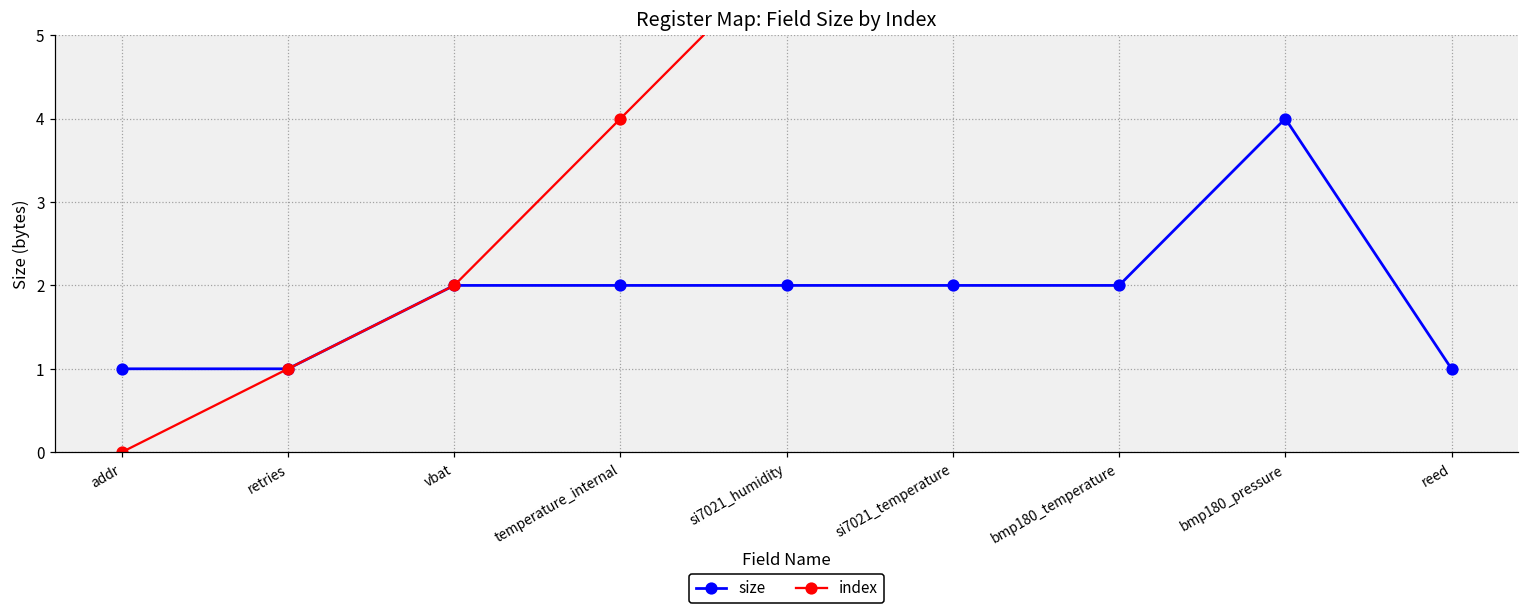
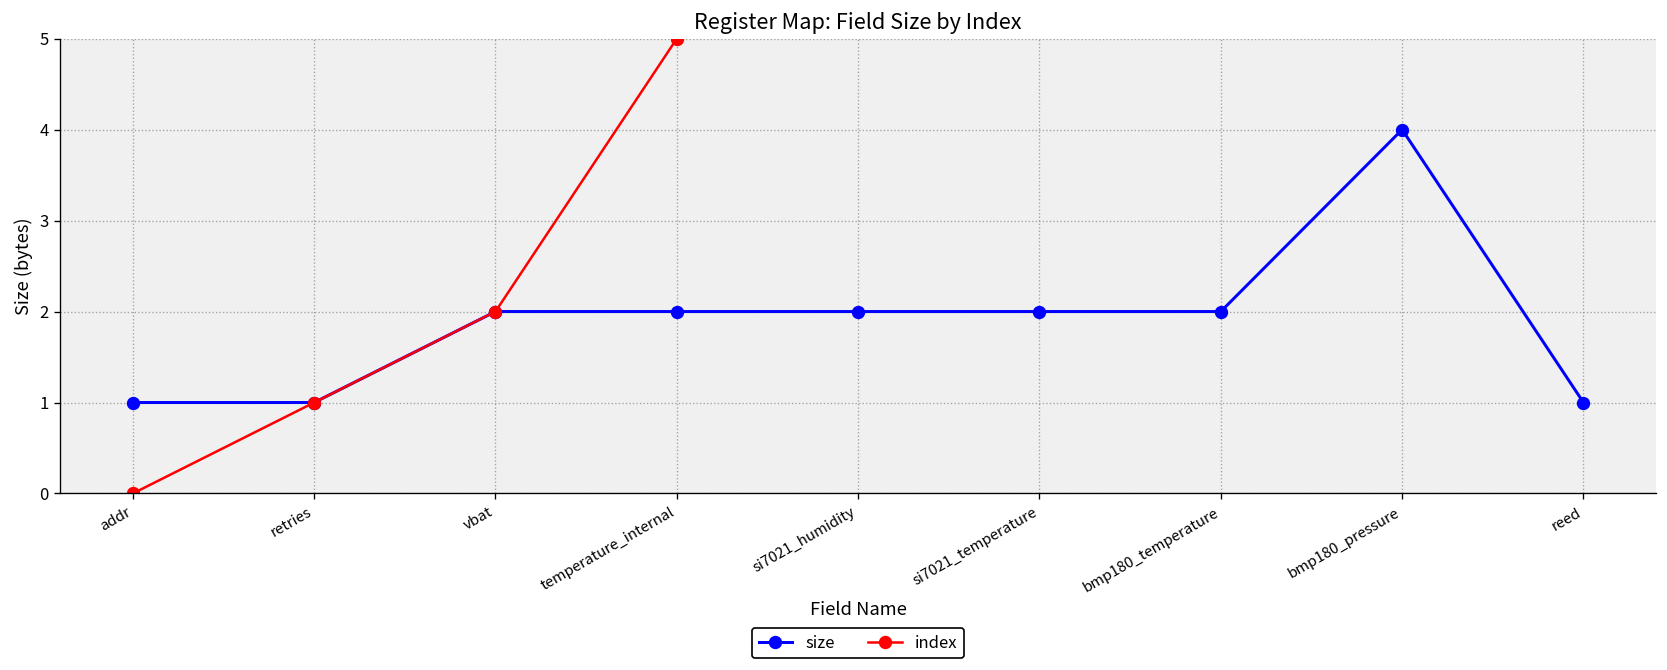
index, temperature_internal: 4 -> 5
